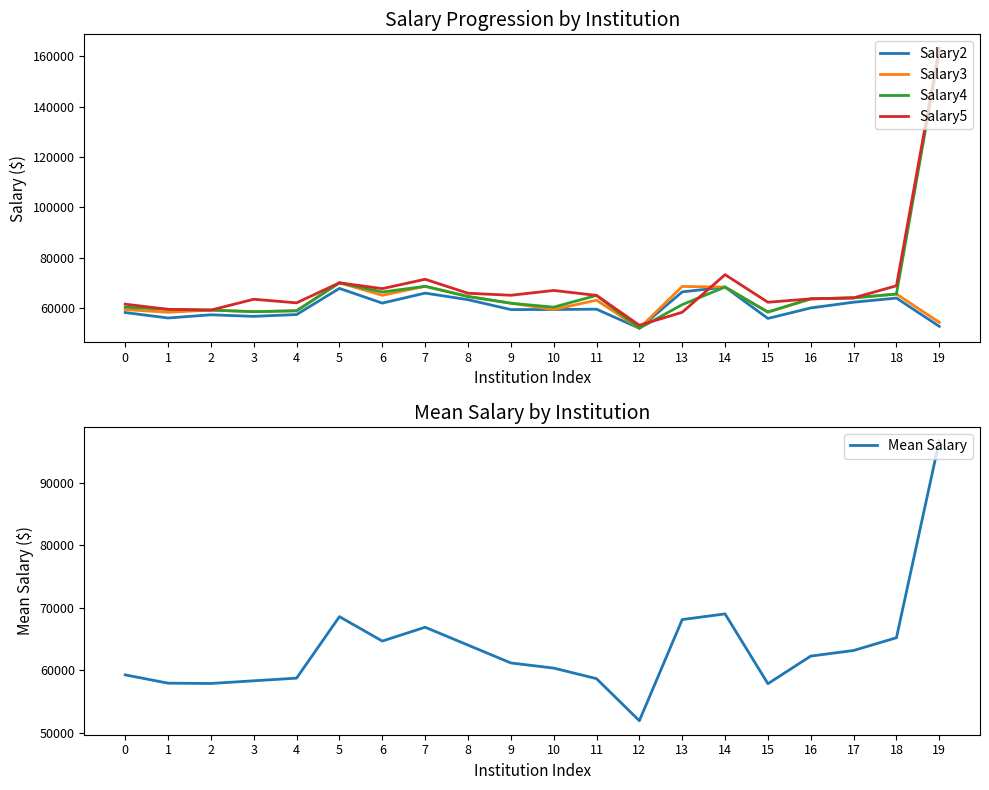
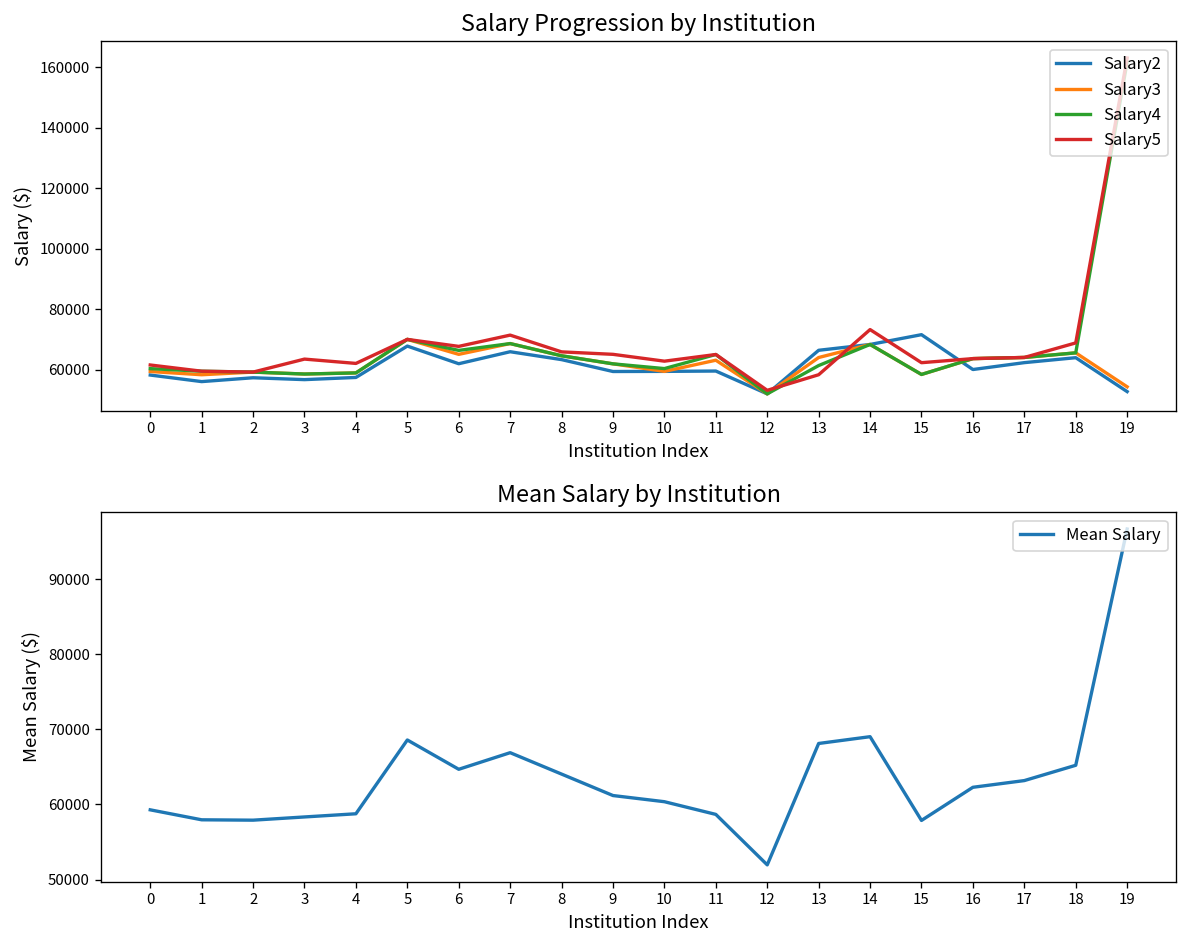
Salary Progression by Institution, Salary5, 10: 67000 -> 63000
Salary Progression by Institution, Salary3, 13: 69000 -> 64000
Salary Progression by Institution, Salary2, 15: 56000 -> 72000
